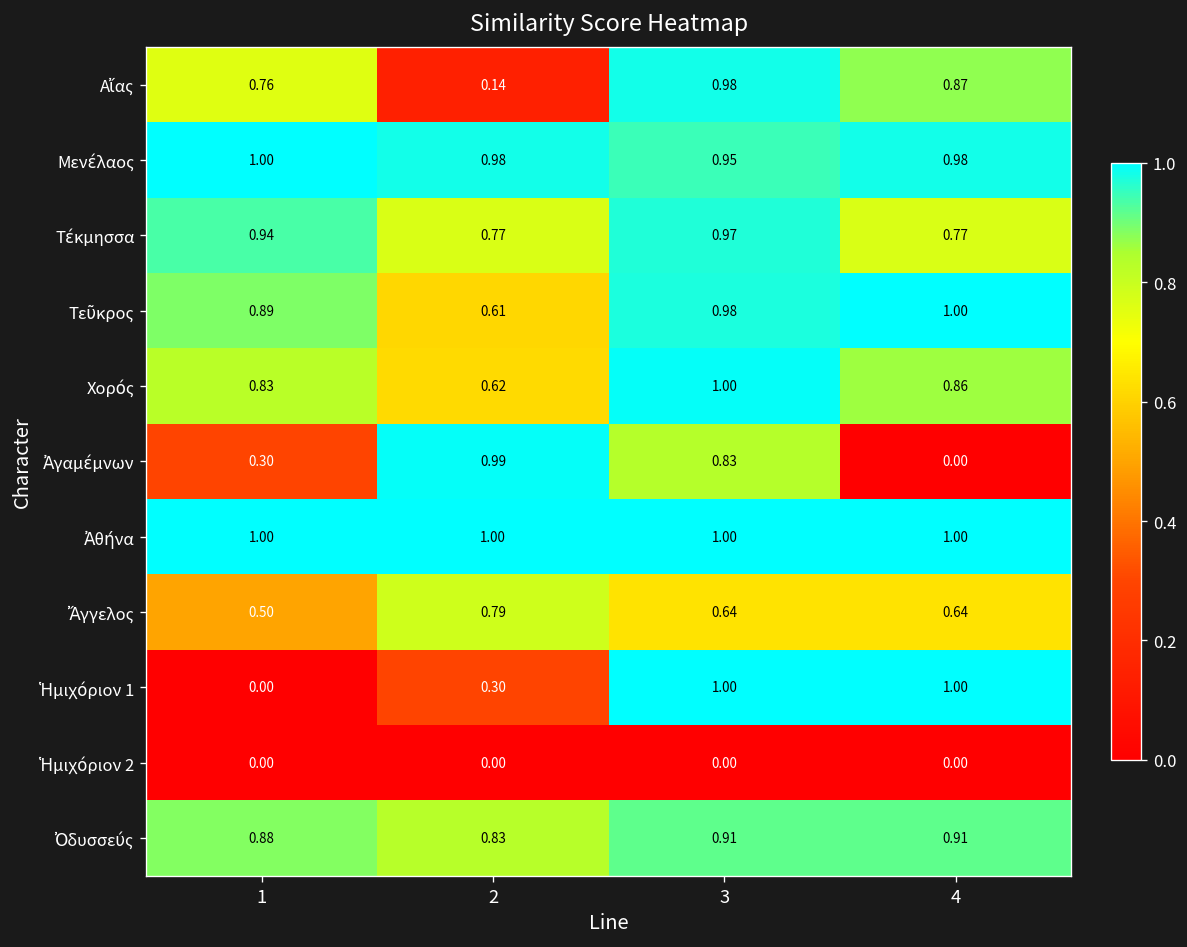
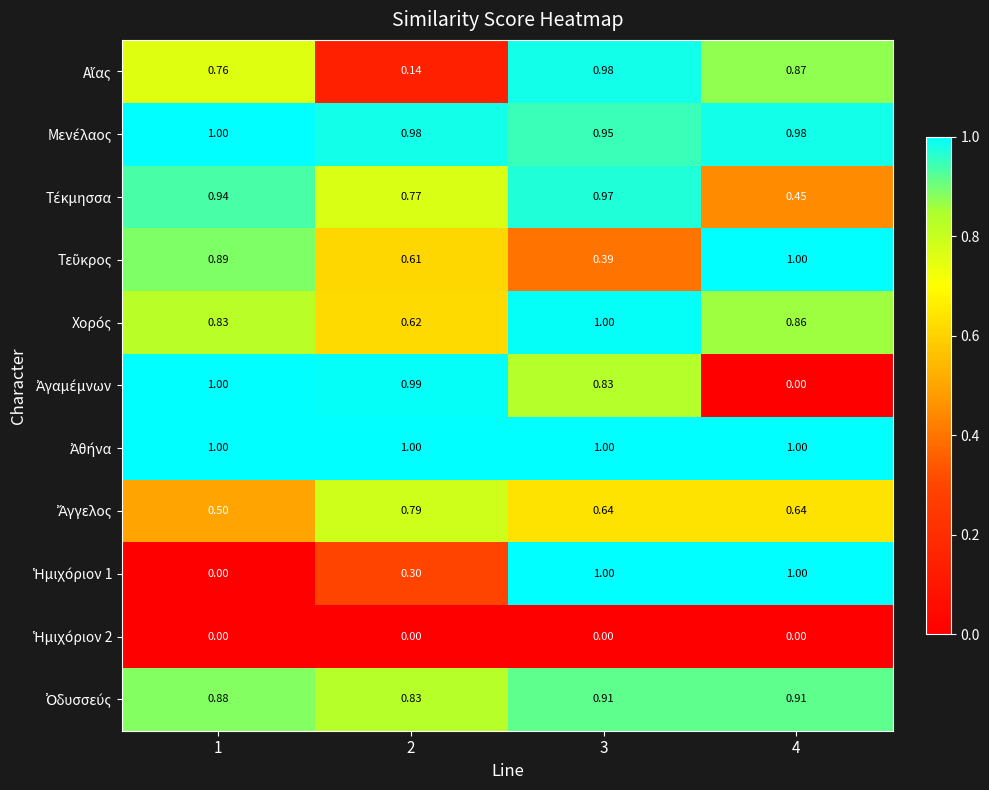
Τέκμησσα, 4: 0.77 -> 0.45
Τεῦκρος, 3: 0.98 -> 0.39
Ἀγαμέμνων, 1: 0.30 -> 1.00
